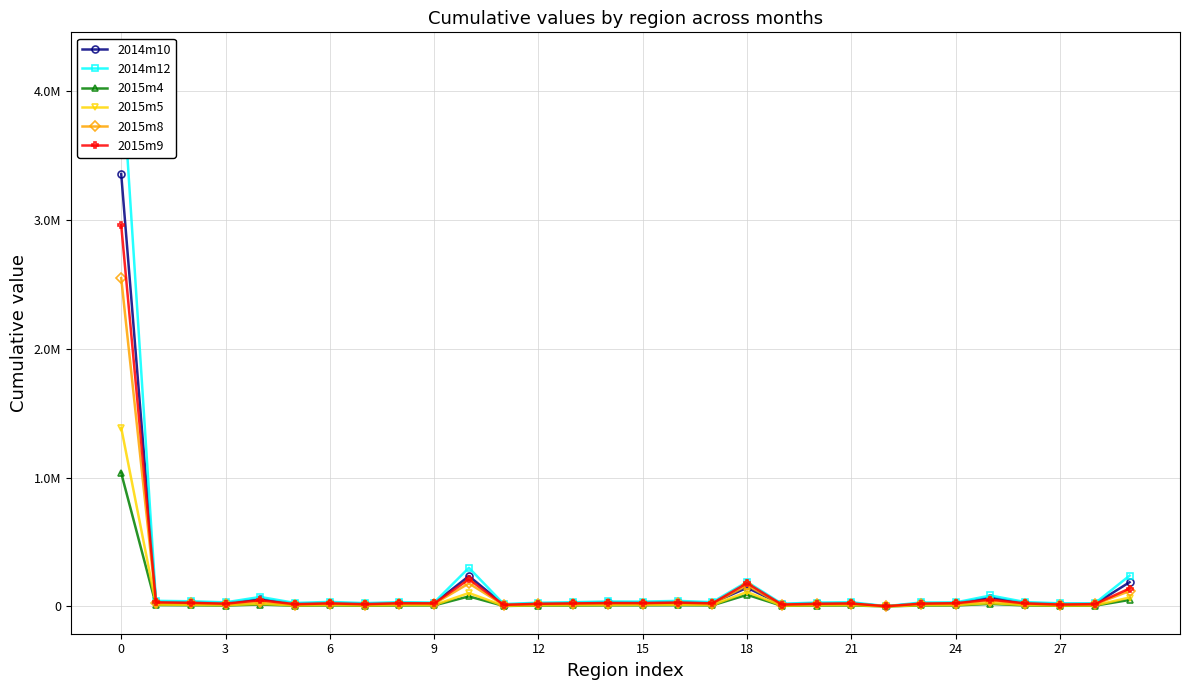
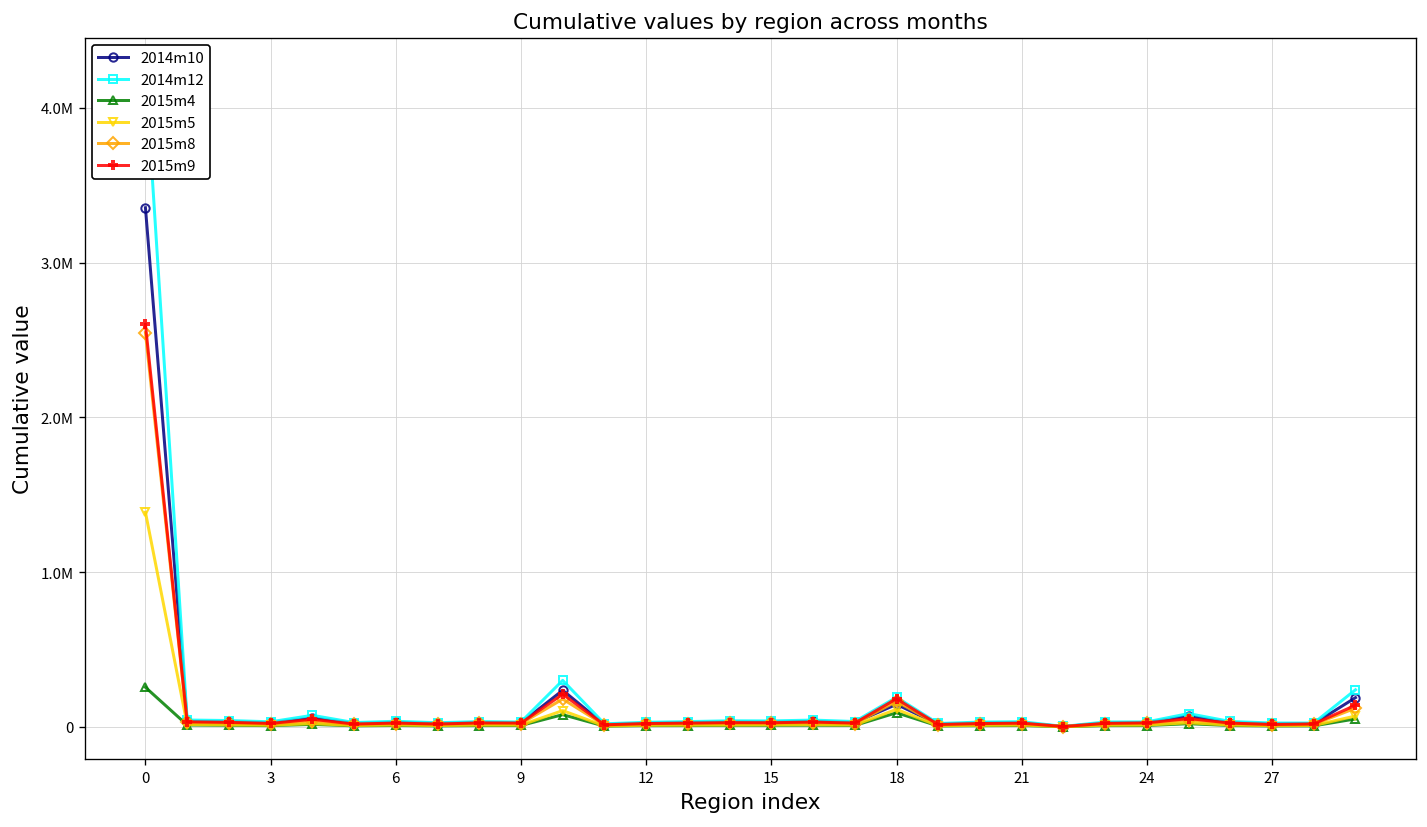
2015m4, 0: 1040000 -> 260000
2015m9, 0: 2960000 -> 2600000
